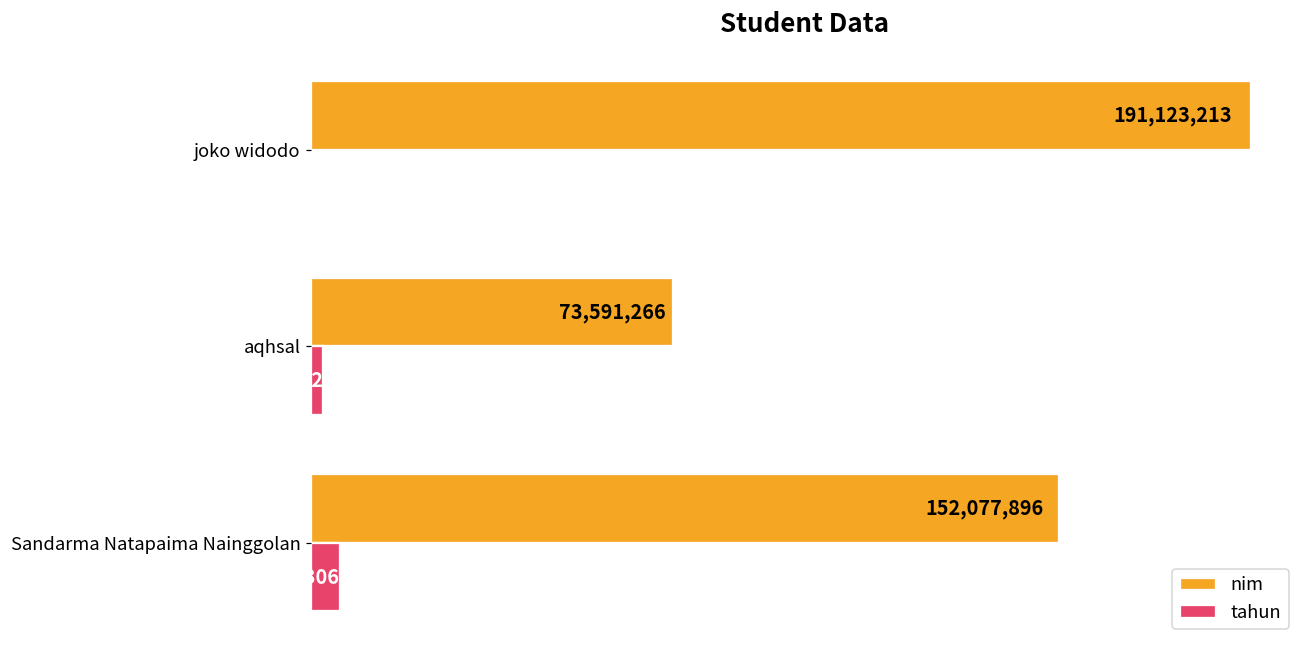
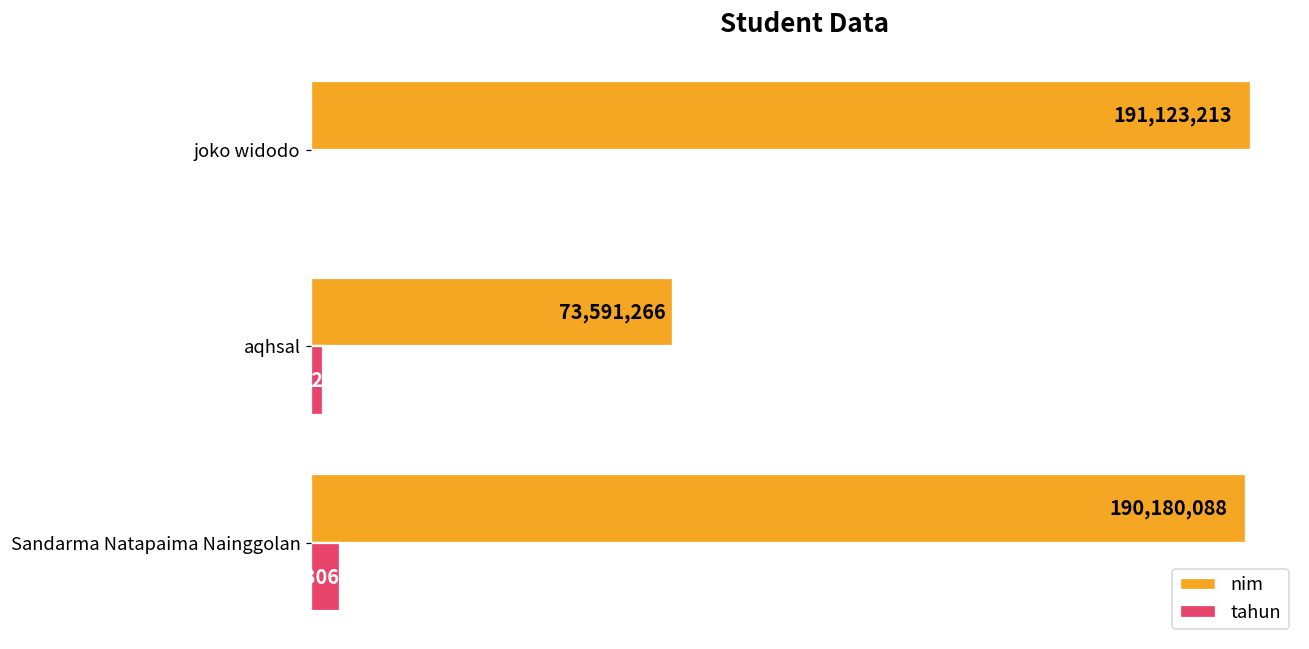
nim, Sandarma Natapaima Nainggolan: 152,077,896 -> 190,180,088
